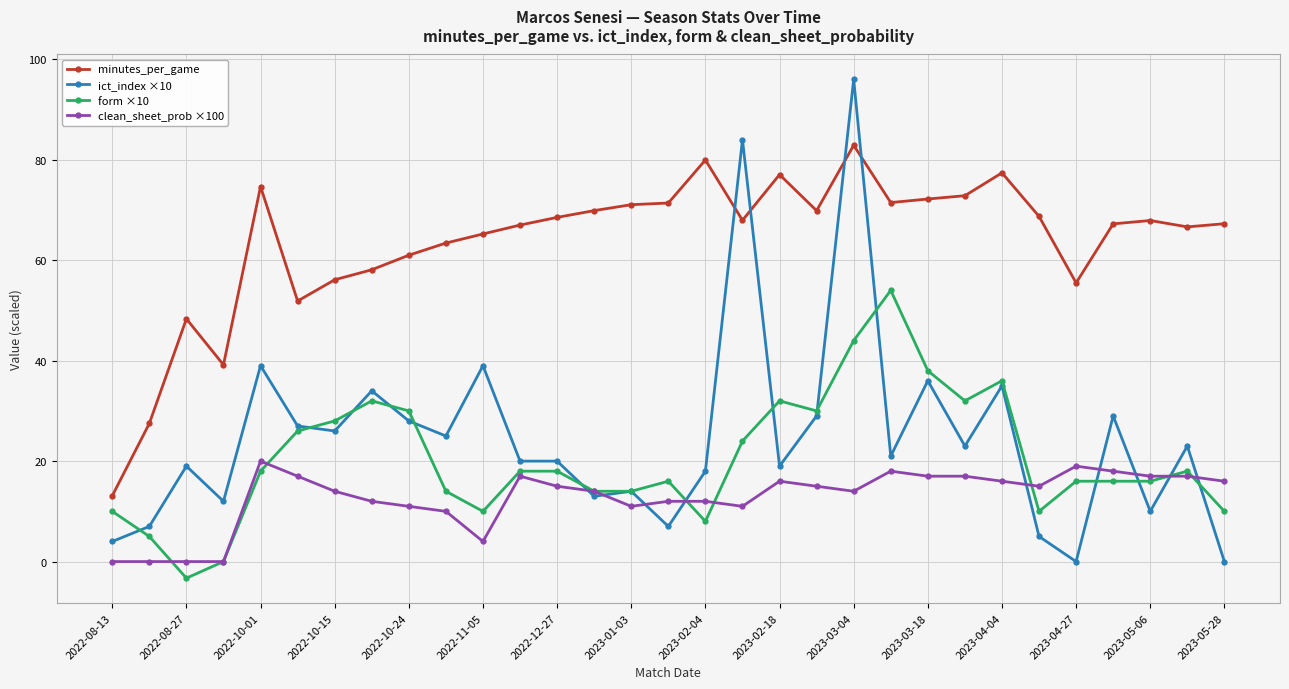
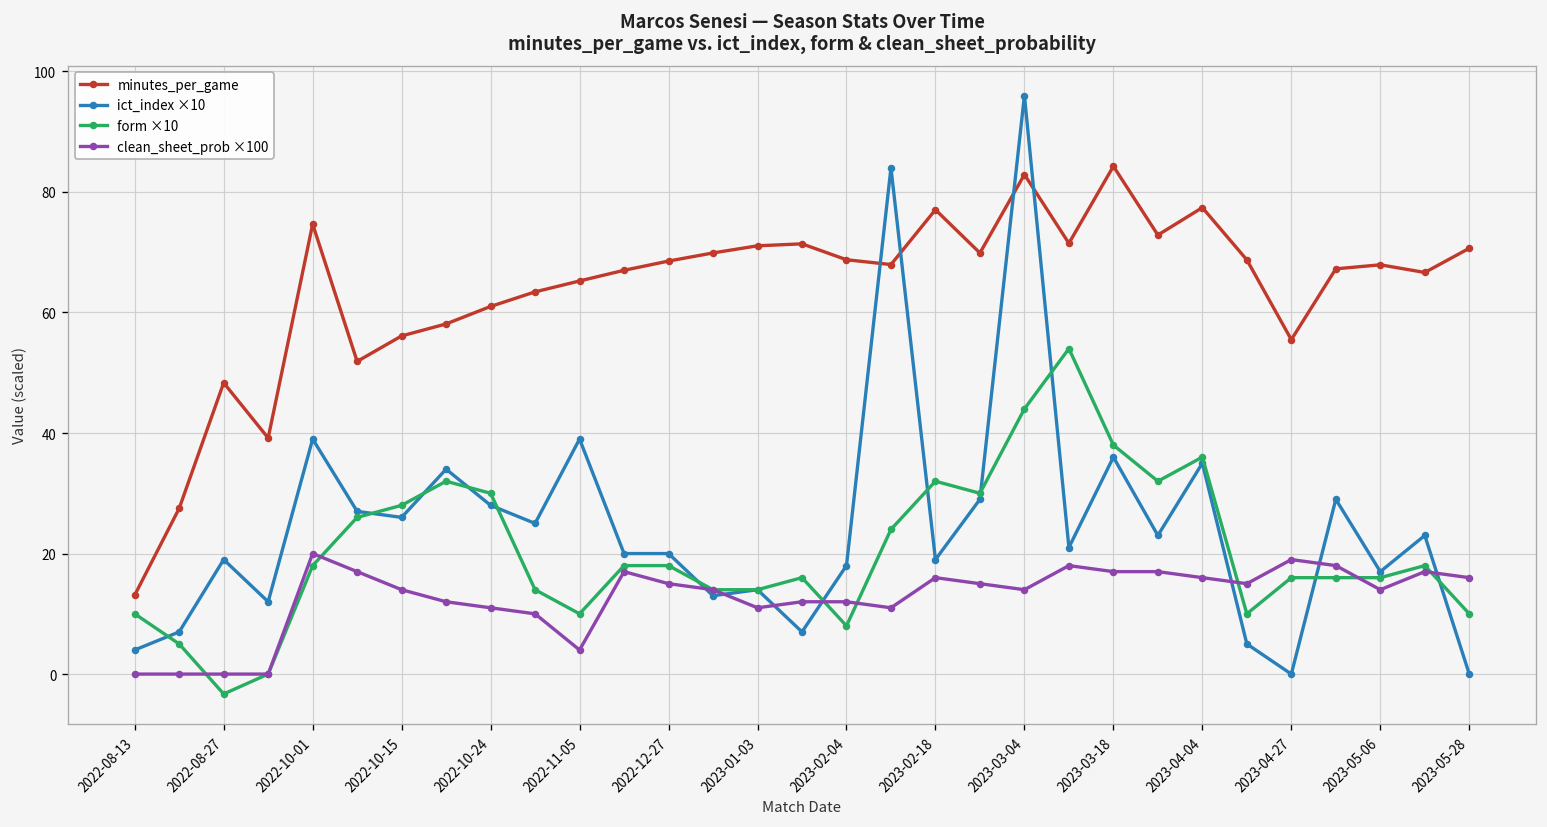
minutes_per_game, 2023-02-04: 80 -> 69
minutes_per_game, 2023-03-18: 72 -> 84
ict_index ×10, 2023-05-06: 10 -> 17
clean_sheet_prob ×100, 2023-05-06: 17 -> 14
minutes_per_game, 2023-05-28: 67 -> 71
